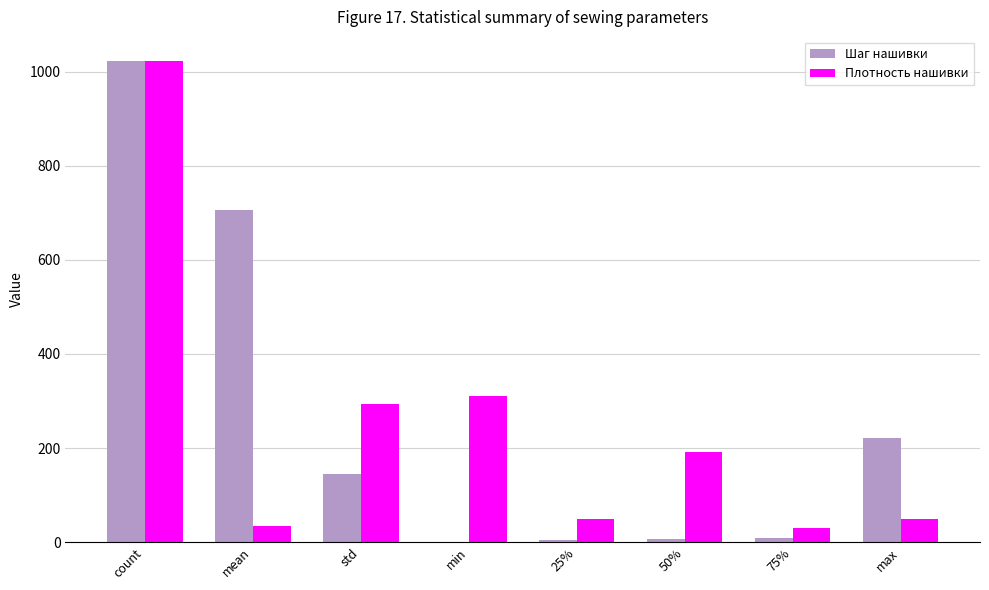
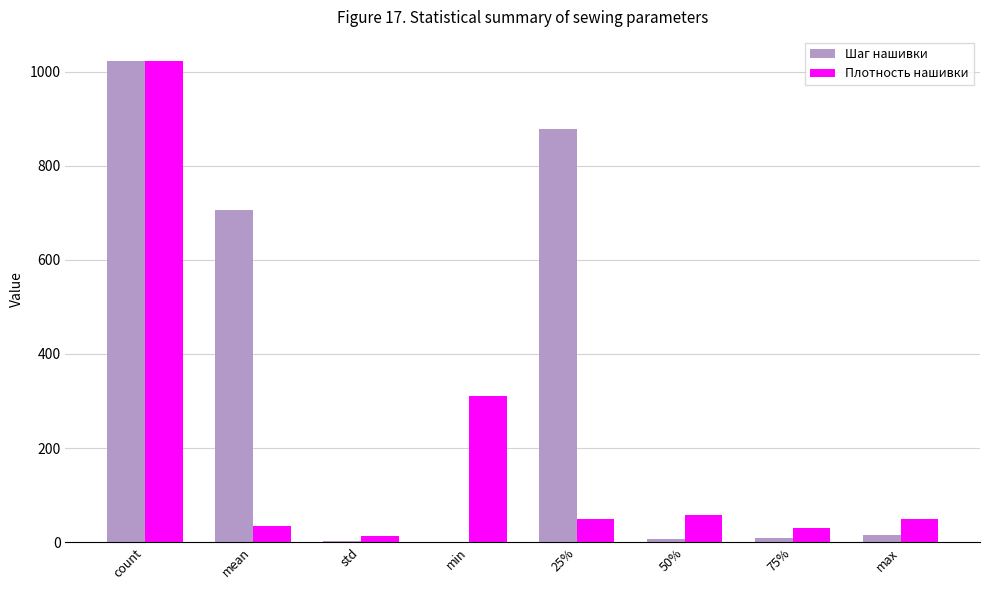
Шаг нашивки, std: 150 -> 0
Плотность нашивки, std: 290 -> 10
Шаг нашивки, 25%: 10 -> 880
Плотность нашивки, 50%: 190 -> 60
Шаг нашивки, max: 220 -> 10
